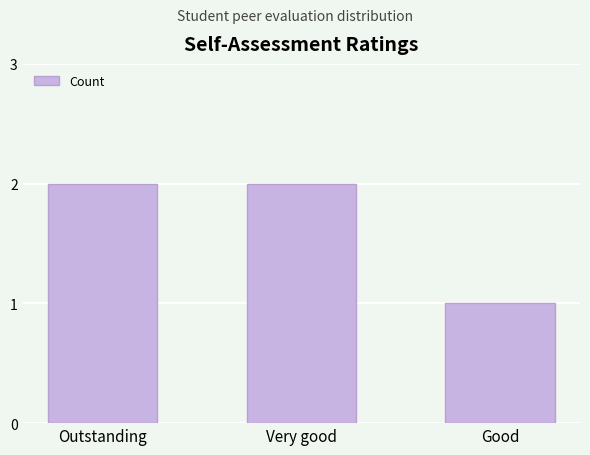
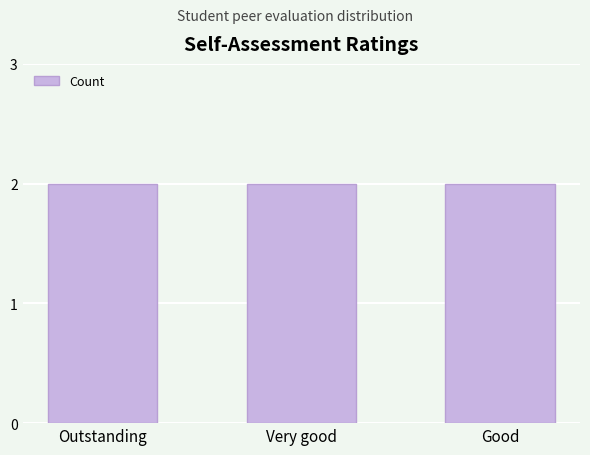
Good: 1 -> 2
